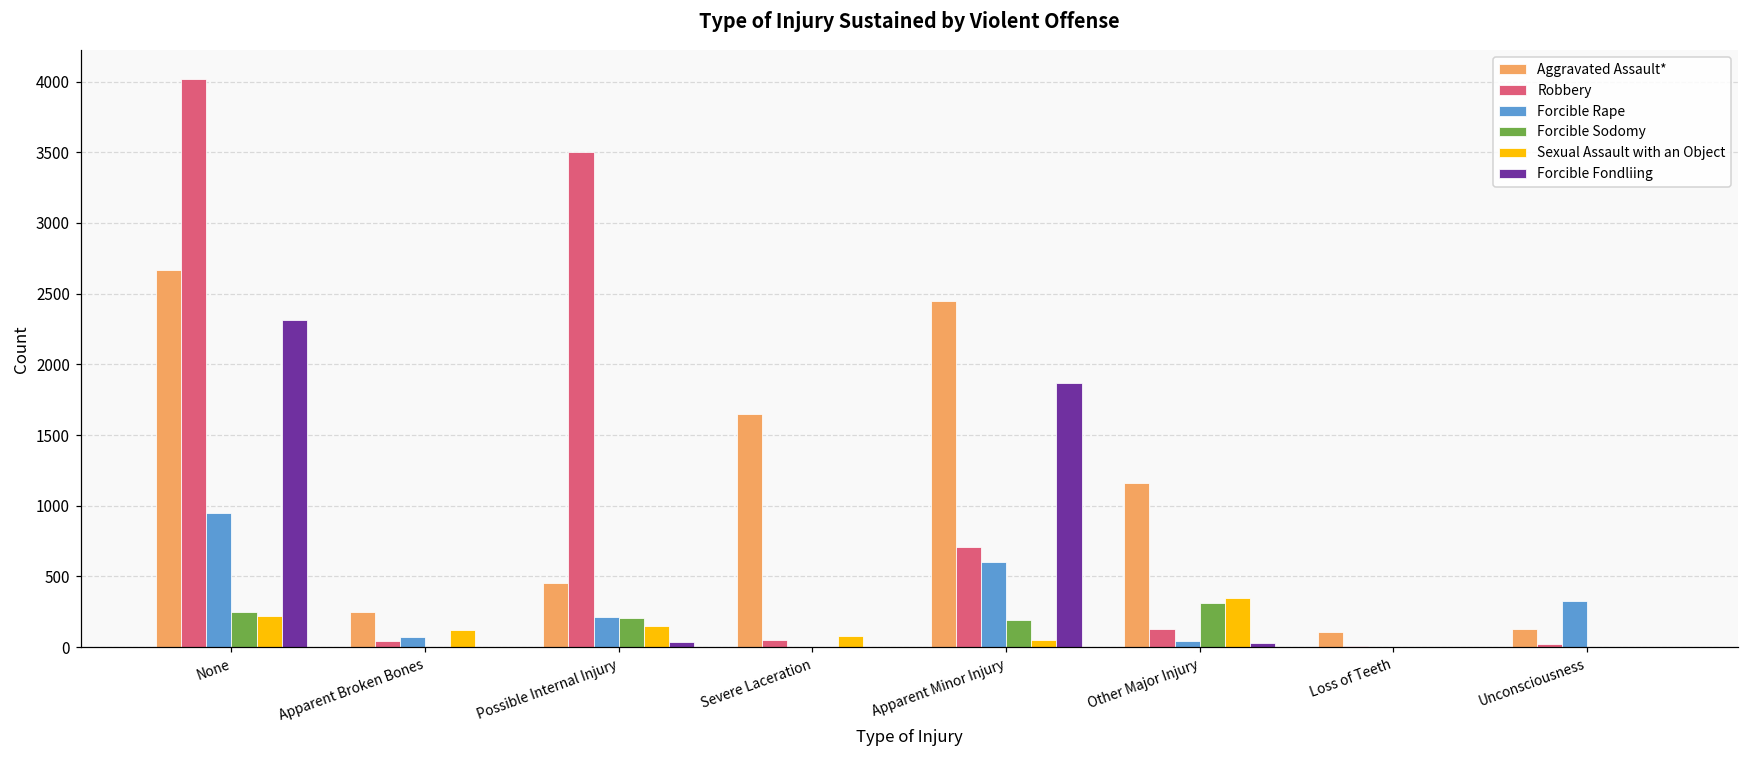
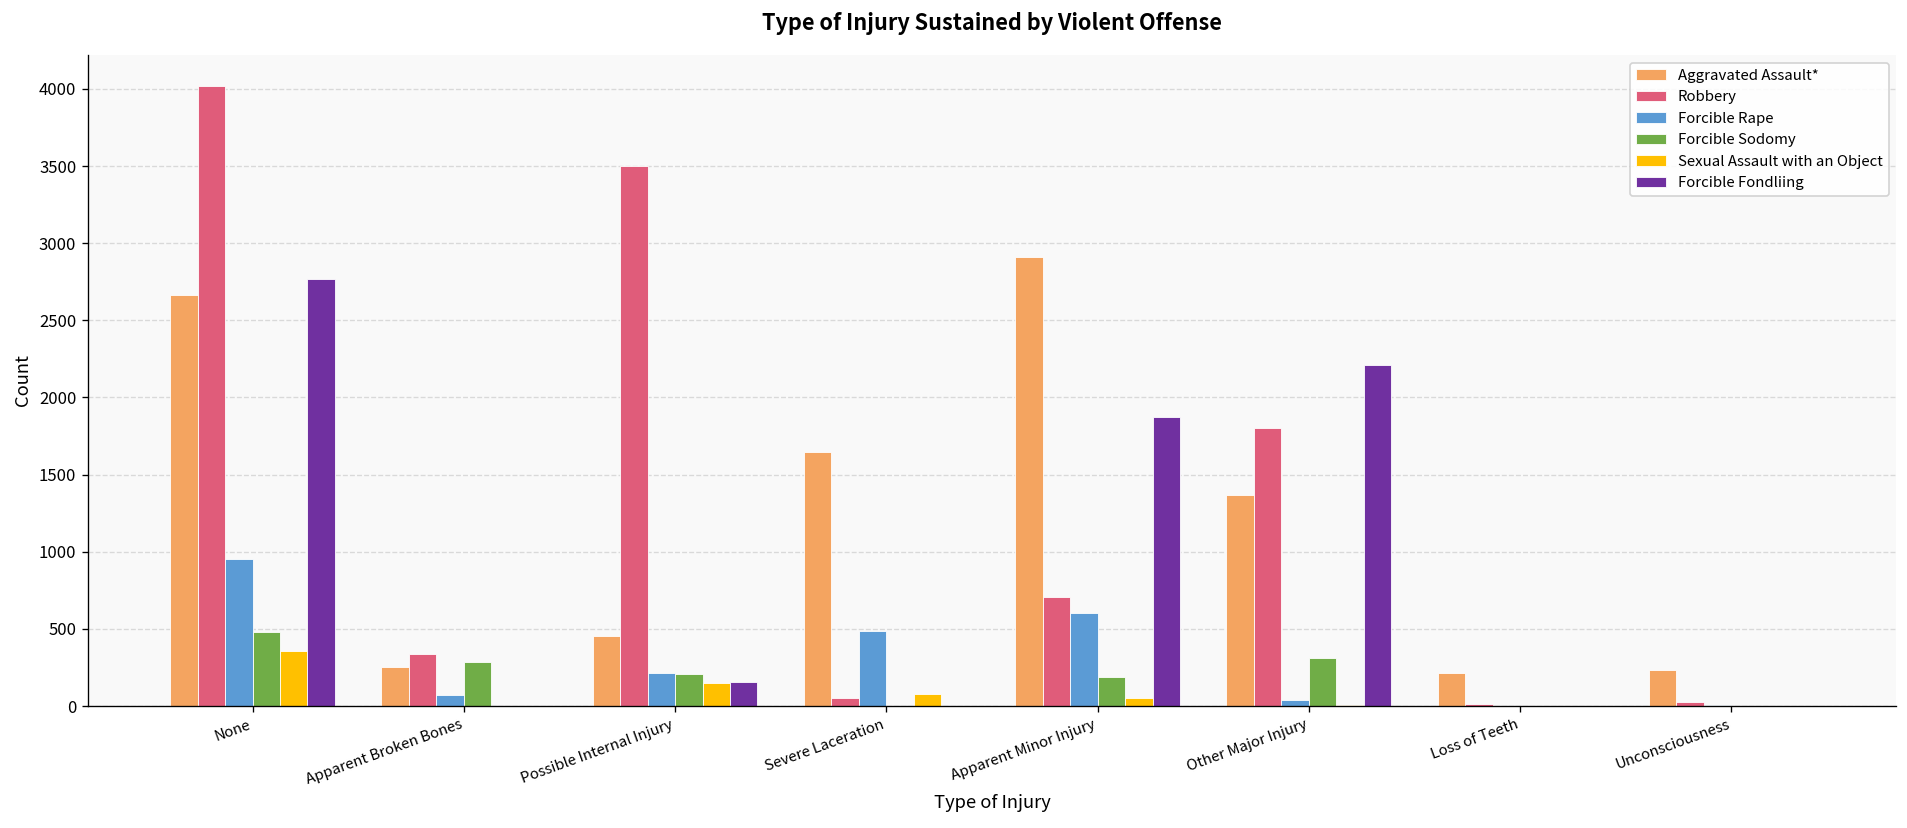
Forcible Sodomy, None: 250 -> 480
Sexual Assault with an Object, None: 220 -> 360
Forcible Fondliing, None: 2320 -> 2770
Robbery, Apparent Broken Bones: 50 -> 340
Forcible Sodomy, Apparent Broken Bones: 0 -> 290
Sexual Assault with an Object, Apparent Broken Bones: 120 -> 0
Forcible Fondliing, Possible Internal Injury: 30 -> 160
Forcible Rape, Severe Laceration: 0 -> 490
Aggravated Assault*, Apparent Minor Injury: 2450 -> 2910
Aggravated Assault*, Other Major Injury: 1160 -> 1370
Robbery, Other Major Injury: 130 -> 1800
Sexual Assault with an Object, Other Major Injury: 350 -> 10
Forcible Fondliing, Other Major Injury: 30 -> 2210
Aggravated Assault*, Loss of Teeth: 110 -> 220
Aggravated Assault*, Unconsciousness: 130 -> 240
Forcible Rape, Unconsciousness: 330 -> 10
